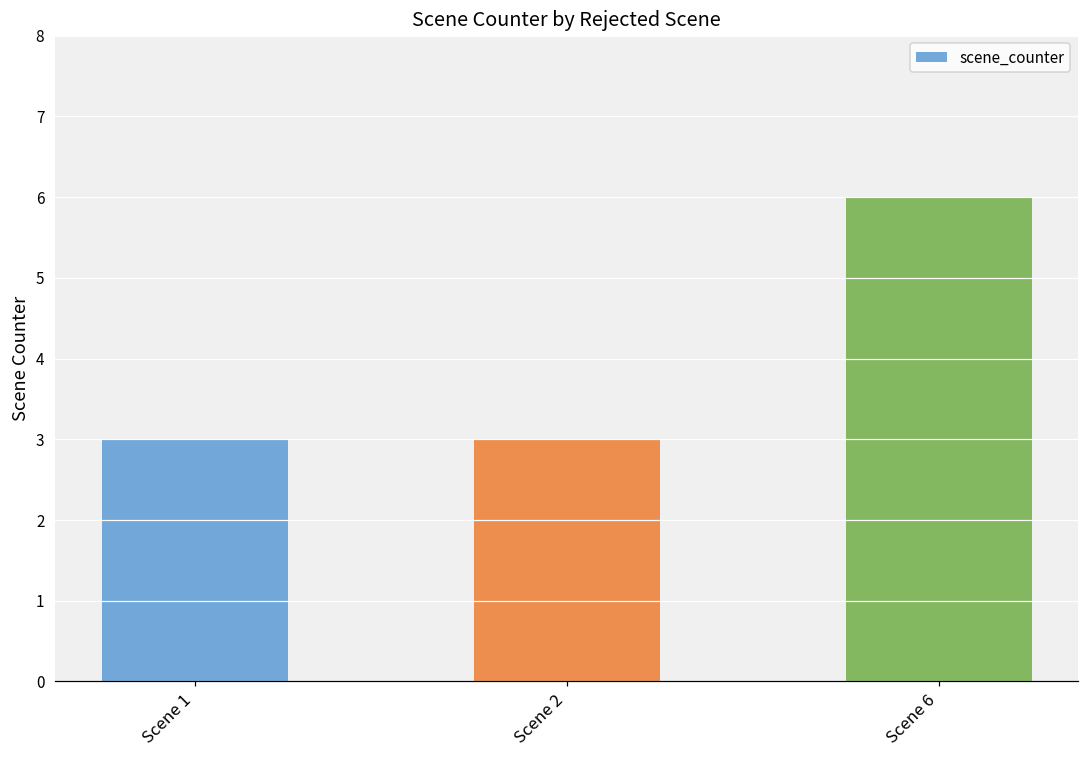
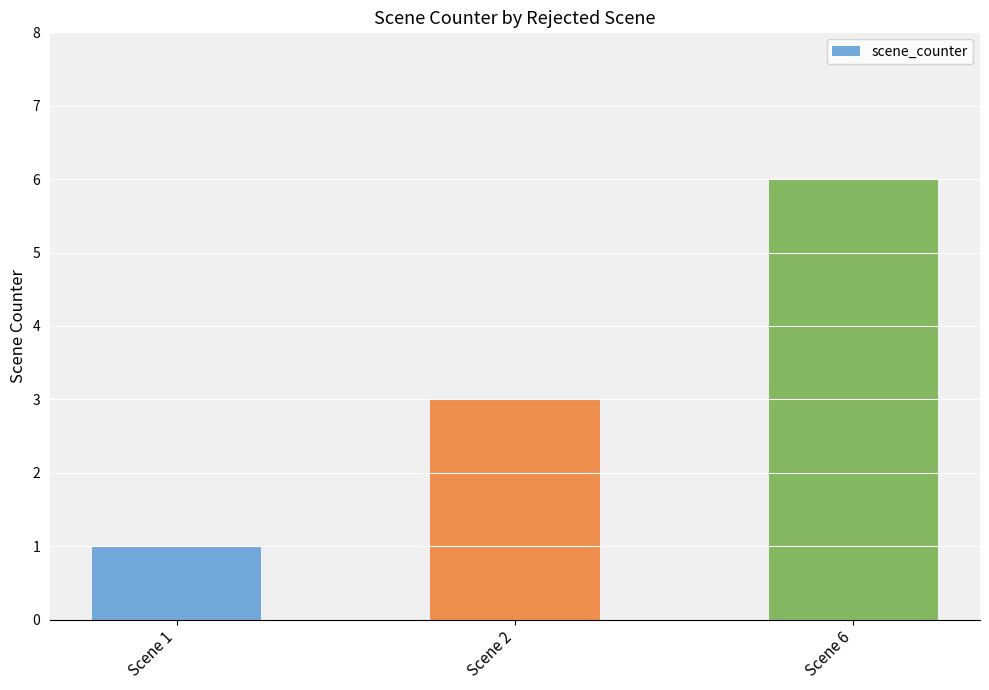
Scene 1: 3 -> 1
